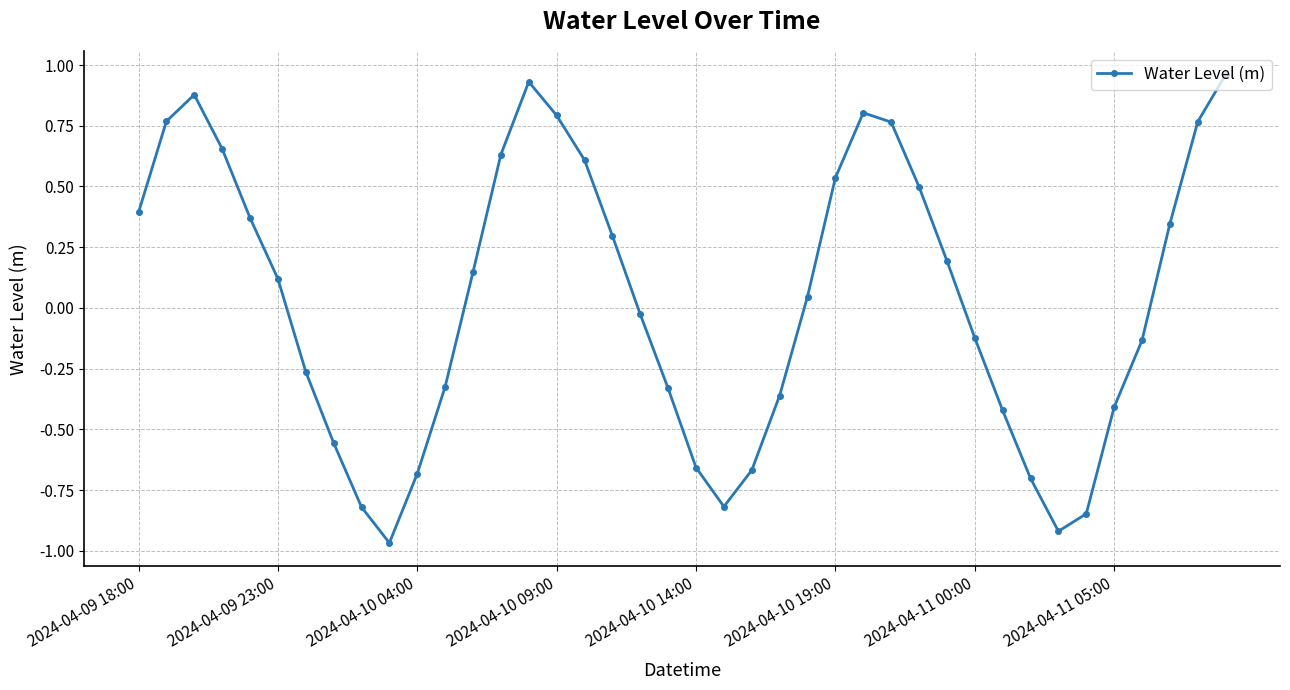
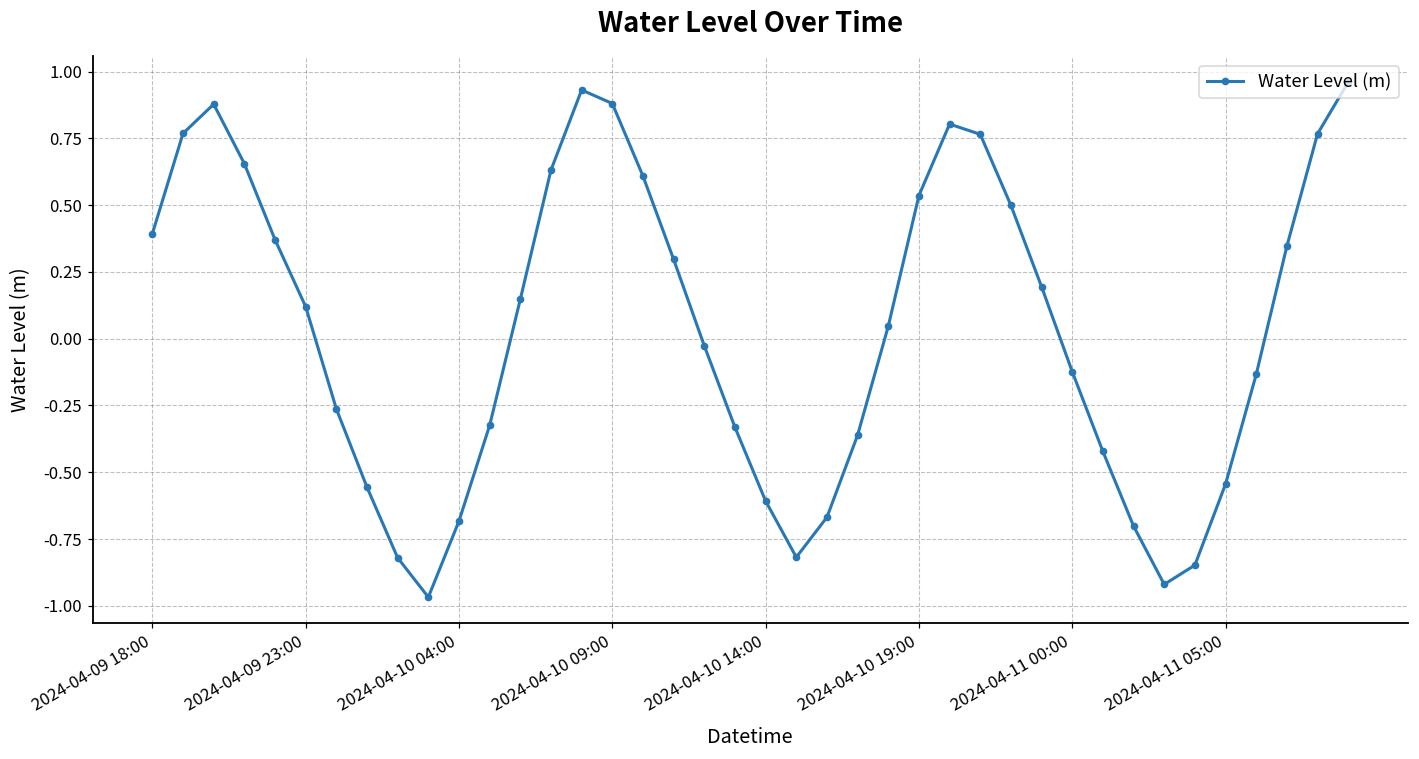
2024-04-10 09:00: 0.79 -> 0.88
2024-04-10 14:00: -0.66 -> -0.61
2024-04-11 05:00: -0.41 -> -0.54
